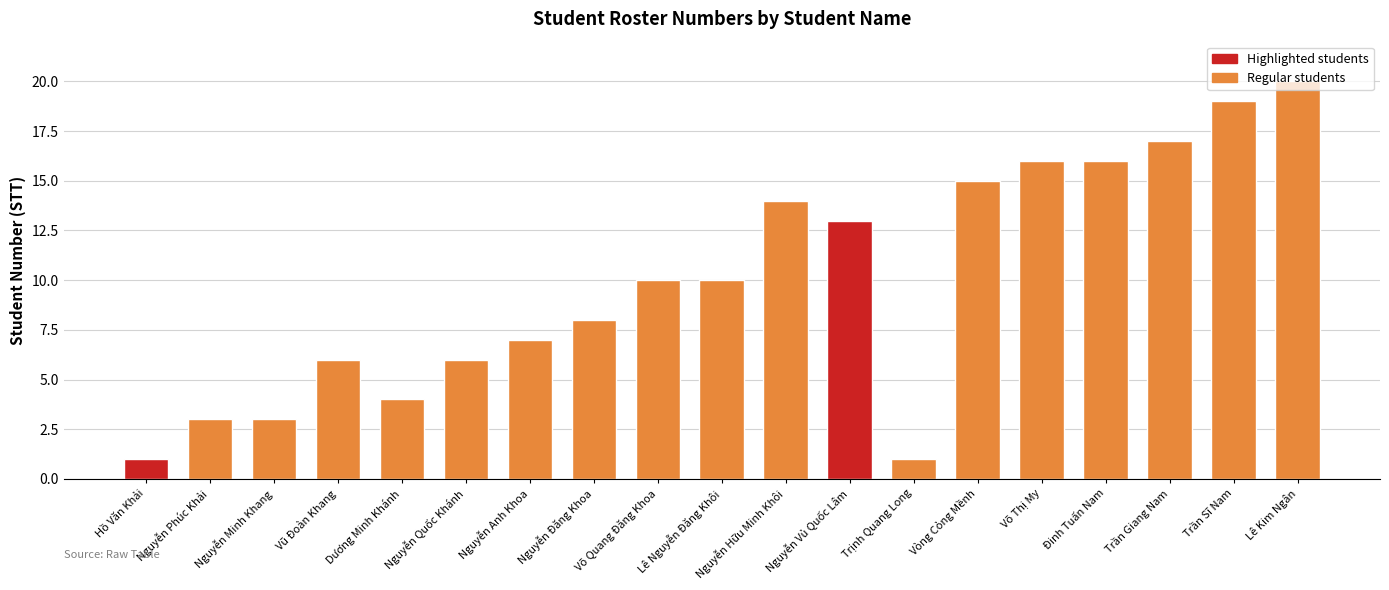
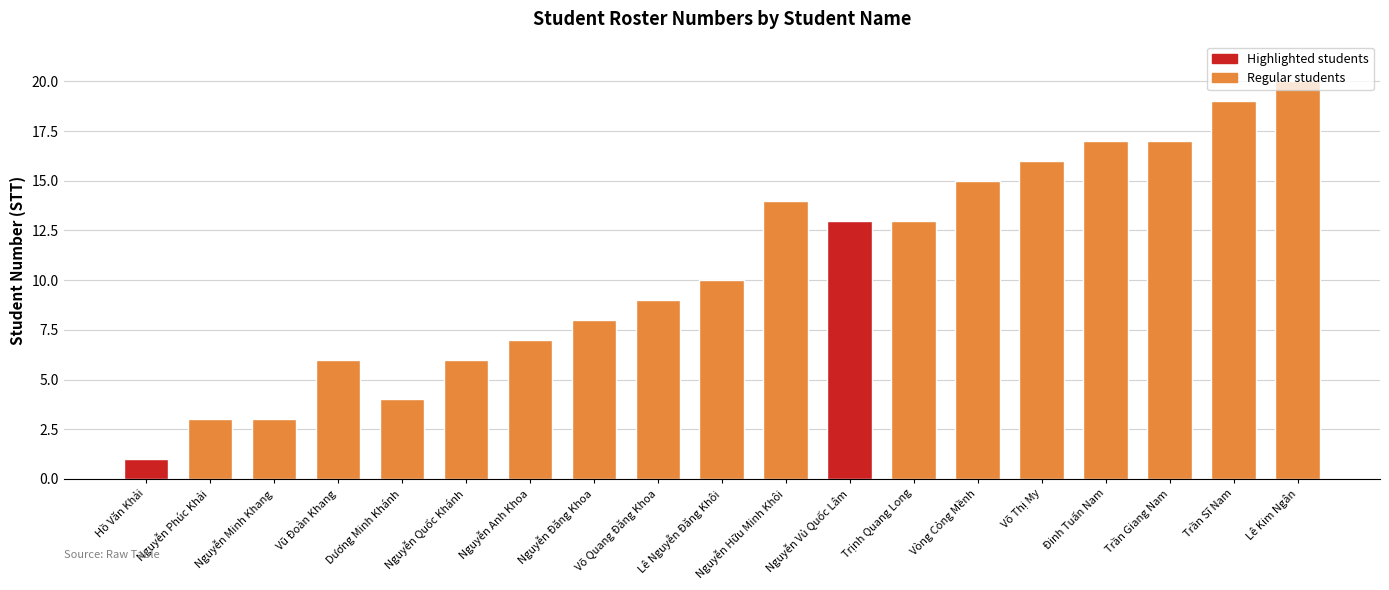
Võ Quang Đăng Khoa: 10 -> 9
Trịnh Quang Long: 1 -> 13
Đinh Tuấn Nam: 16 -> 17
